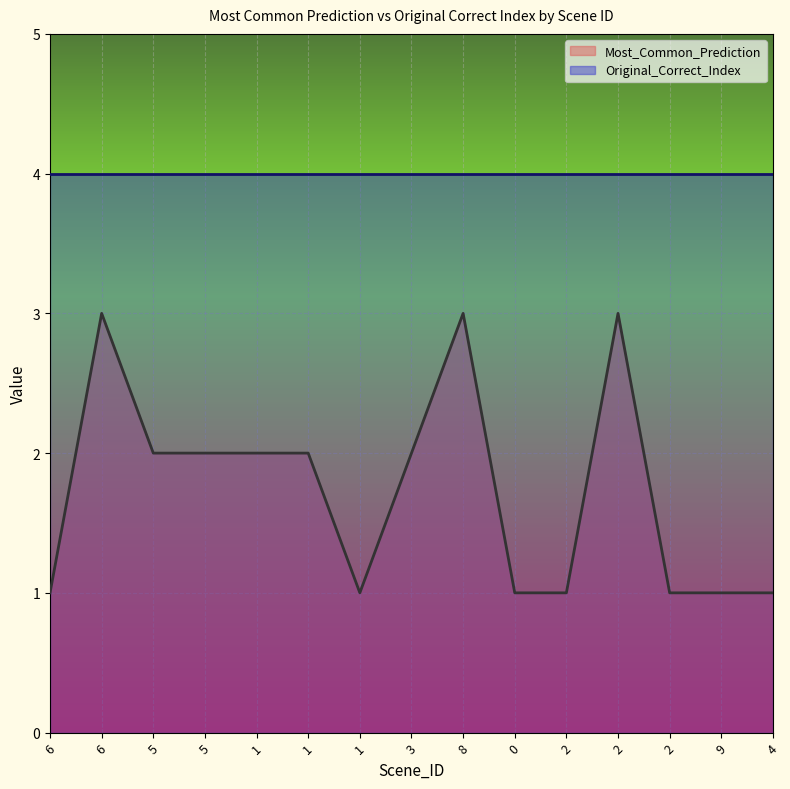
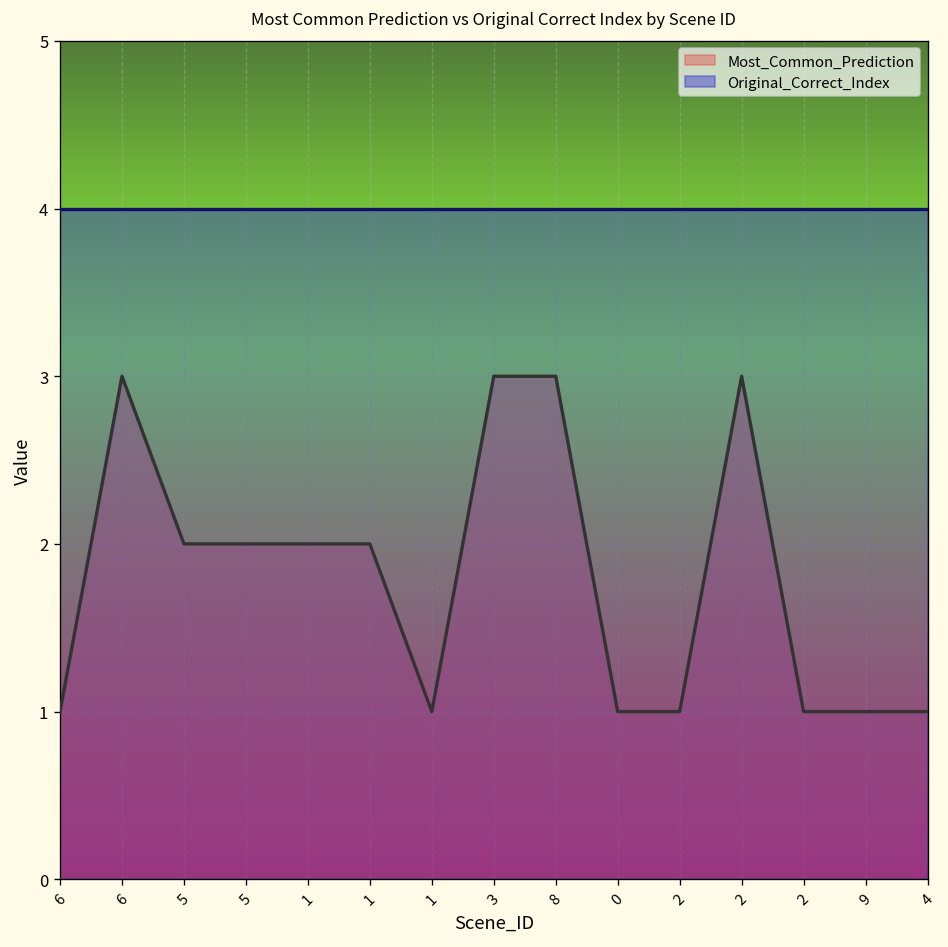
Most_Common_Prediction, 3: 2 -> 3
